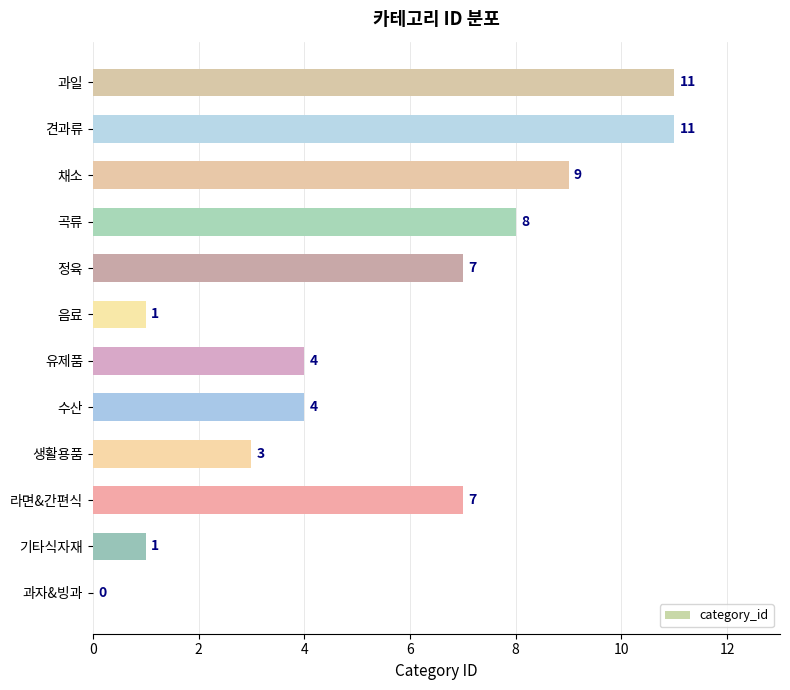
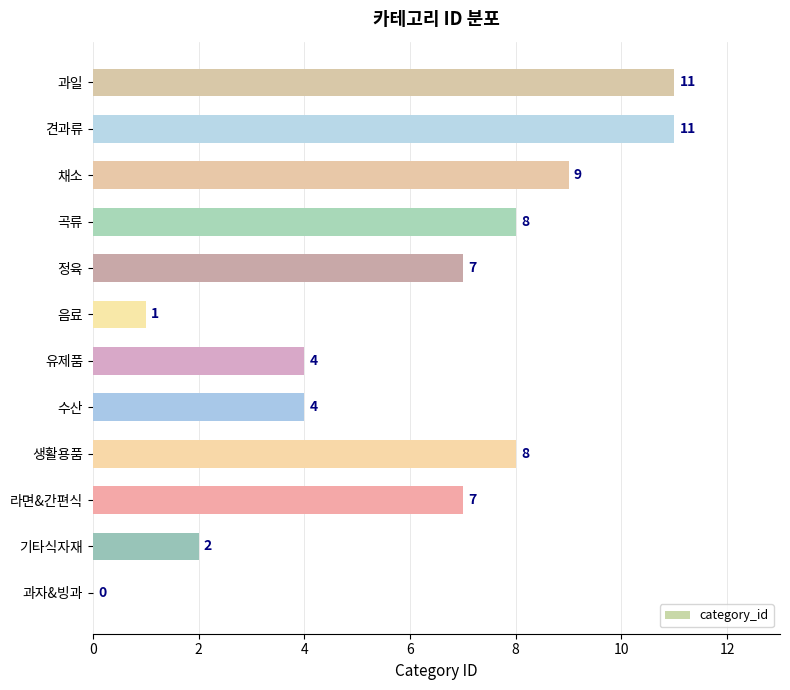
생활용품: 3 -> 8
기타식자재: 1 -> 2
